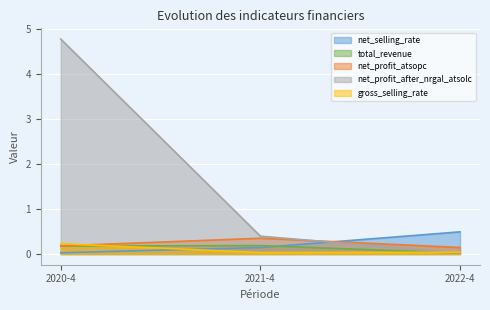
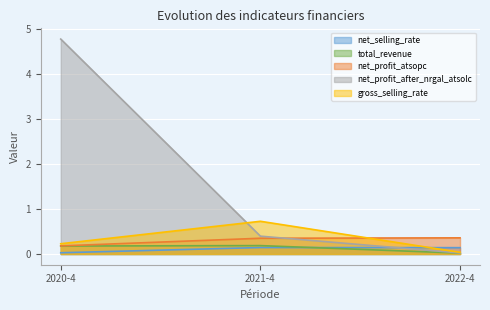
gross_selling_rate, 2021-4: 0.0 -> 0.7
net_selling_rate, 2022-4: 0.5 -> 0.1
net_profit_atsopc, 2022-4: 0.1 -> 0.4
